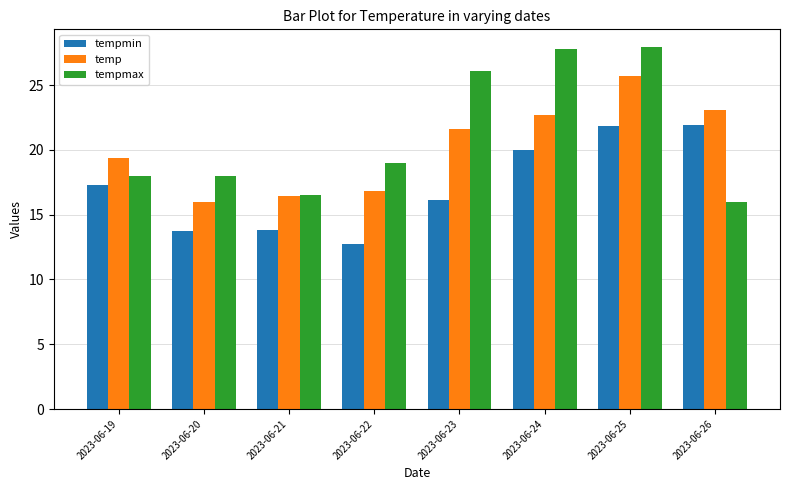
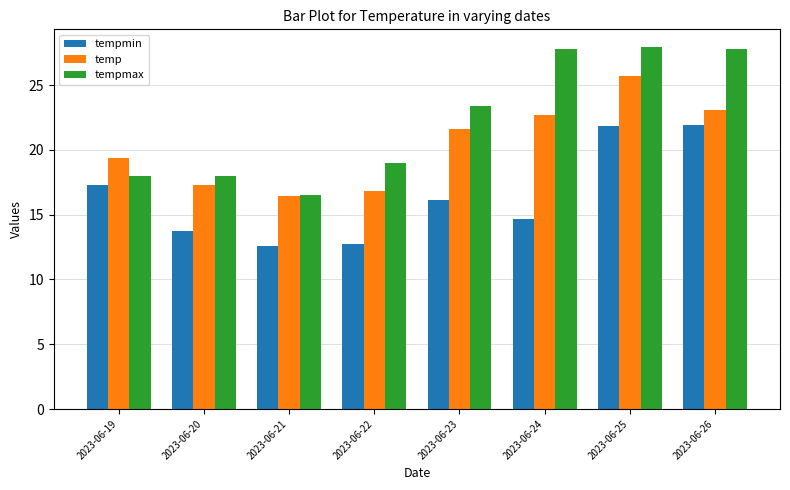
temp, 2023-06-20: 16.0 -> 17.3
tempmin, 2023-06-21: 13.8 -> 12.6
tempmax, 2023-06-23: 26.1 -> 23.4
tempmin, 2023-06-24: 20.0 -> 14.7
tempmax, 2023-06-26: 16.0 -> 27.8
